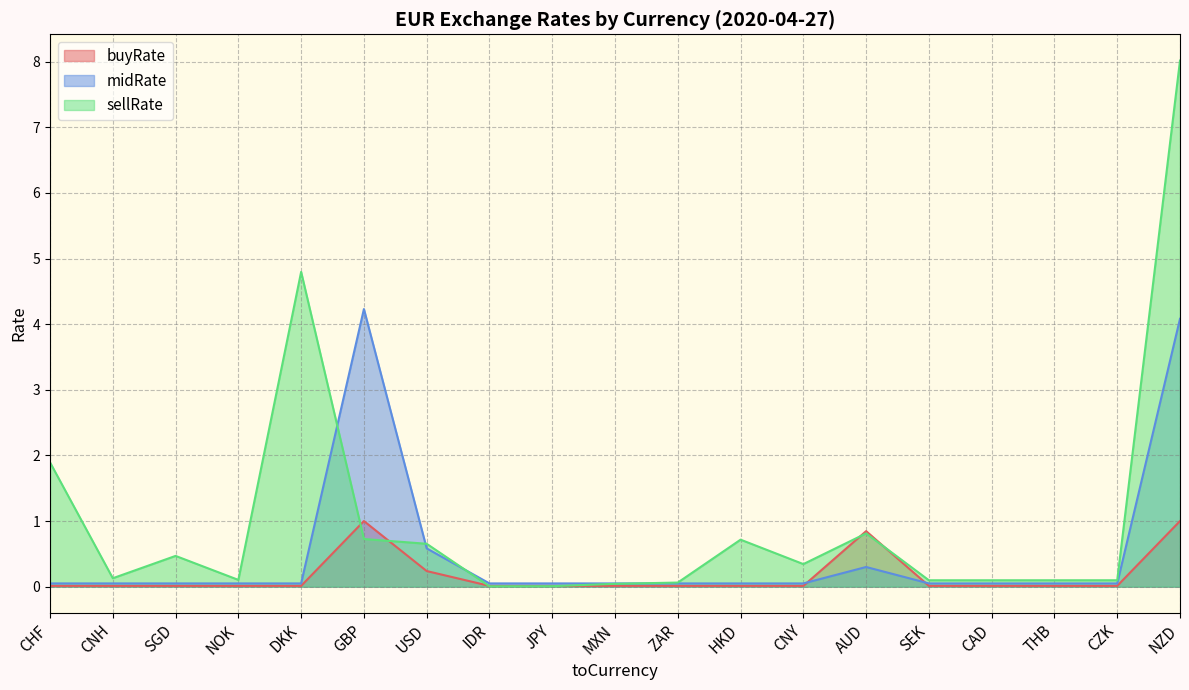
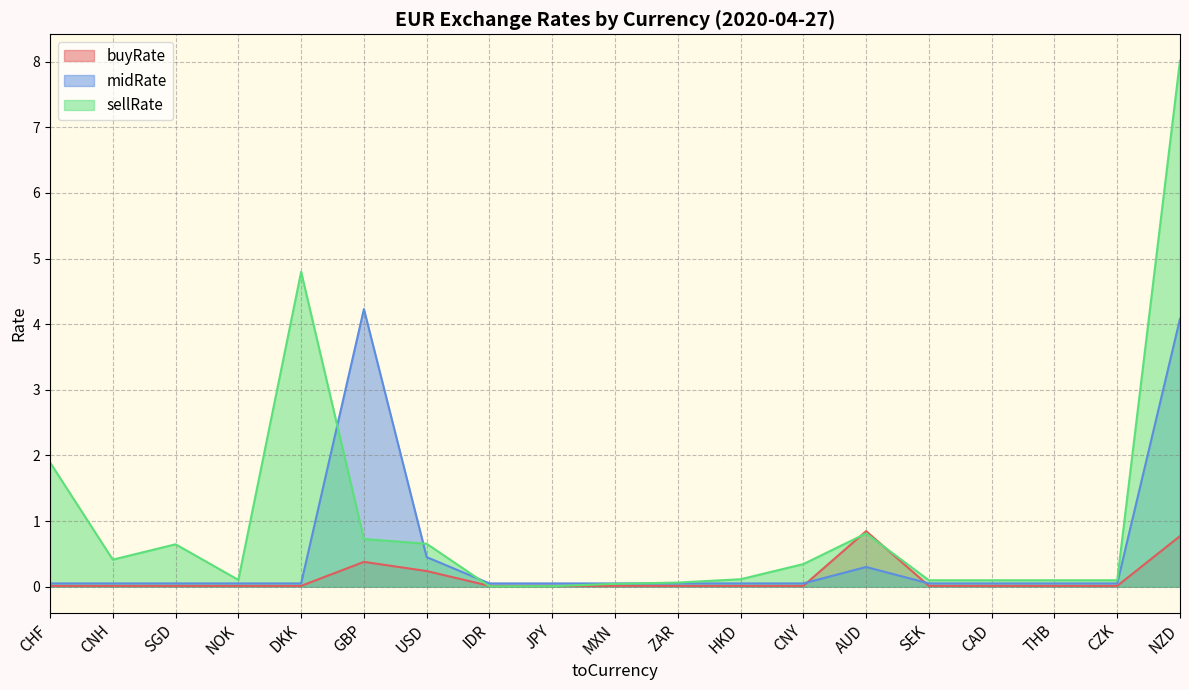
sellRate, CNH: 0.1 -> 0.4
sellRate, SGD: 0.5 -> 0.6
buyRate, GBP: 1.0 -> 0.4
midRate, USD: 0.6 -> 0.5
sellRate, HKD: 0.7 -> 0.1
buyRate, NZD: 1.0 -> 0.8
